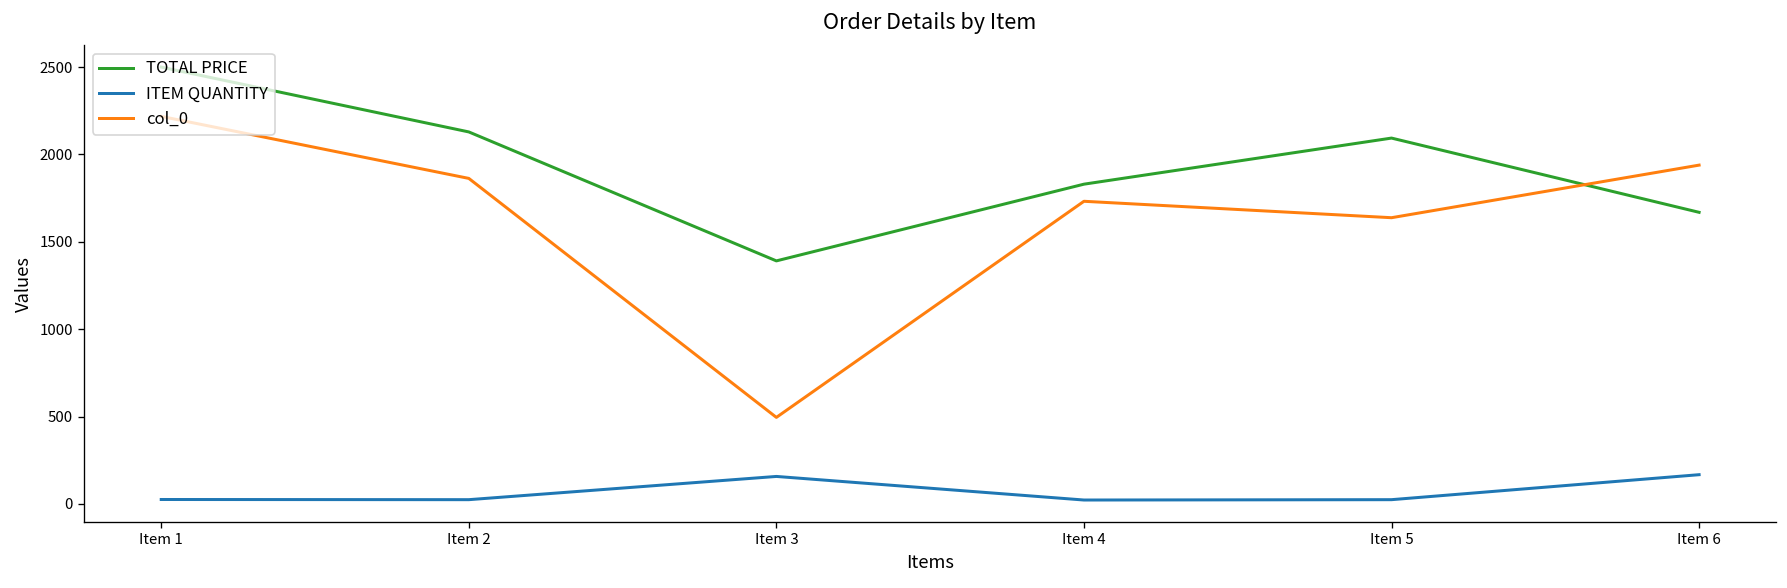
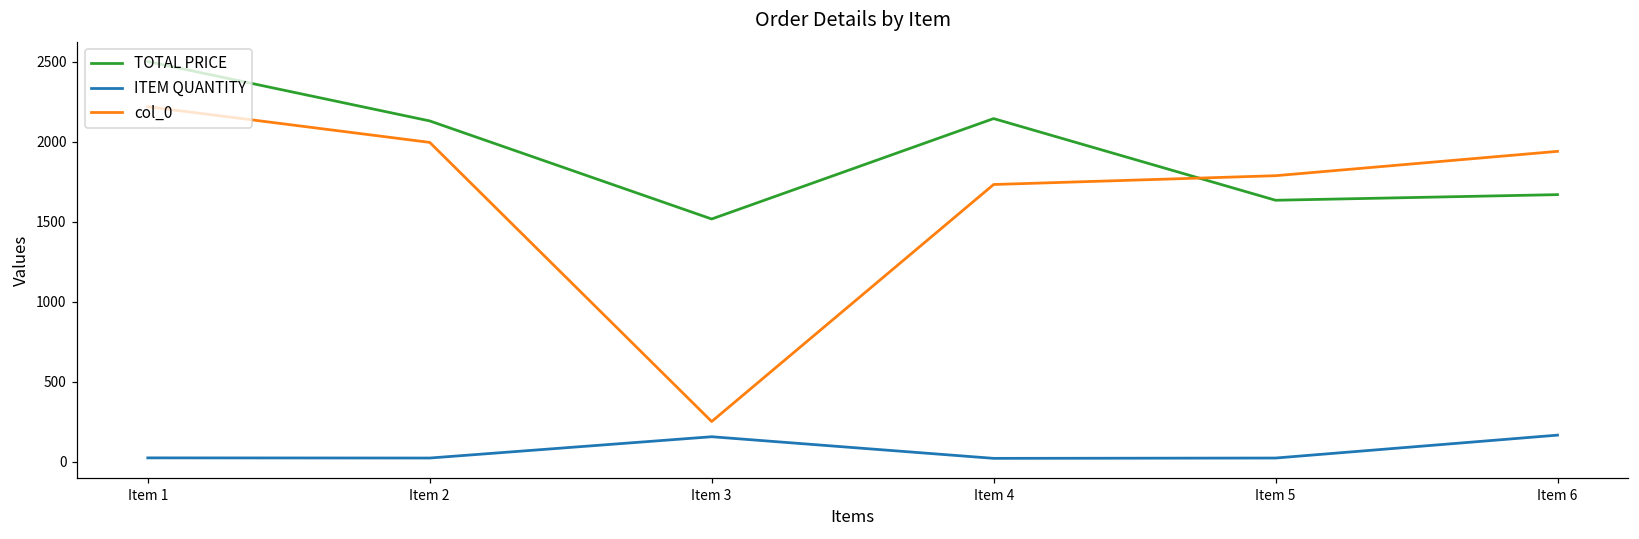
col_0, Item 2: 1860 -> 2000
TOTAL PRICE, Item 3: 1390 -> 1520
col_0, Item 3: 500 -> 250
TOTAL PRICE, Item 4: 1830 -> 2140
TOTAL PRICE, Item 5: 2090 -> 1630
col_0, Item 5: 1640 -> 1790
